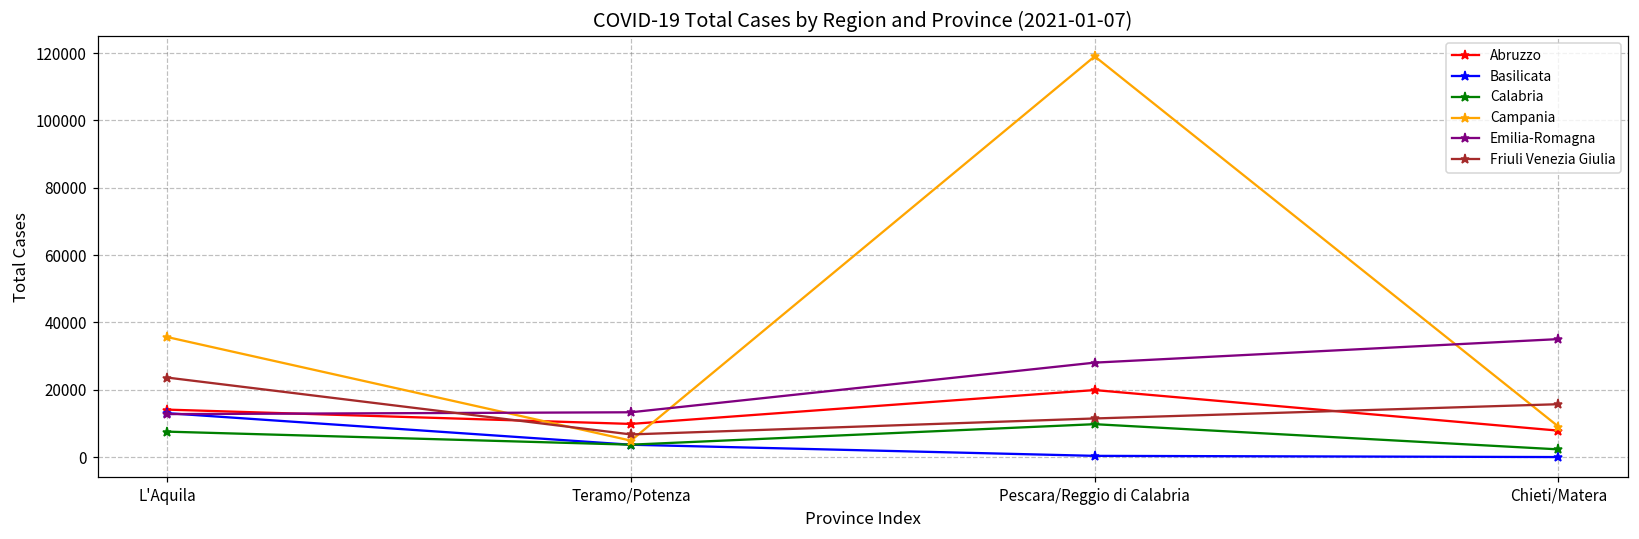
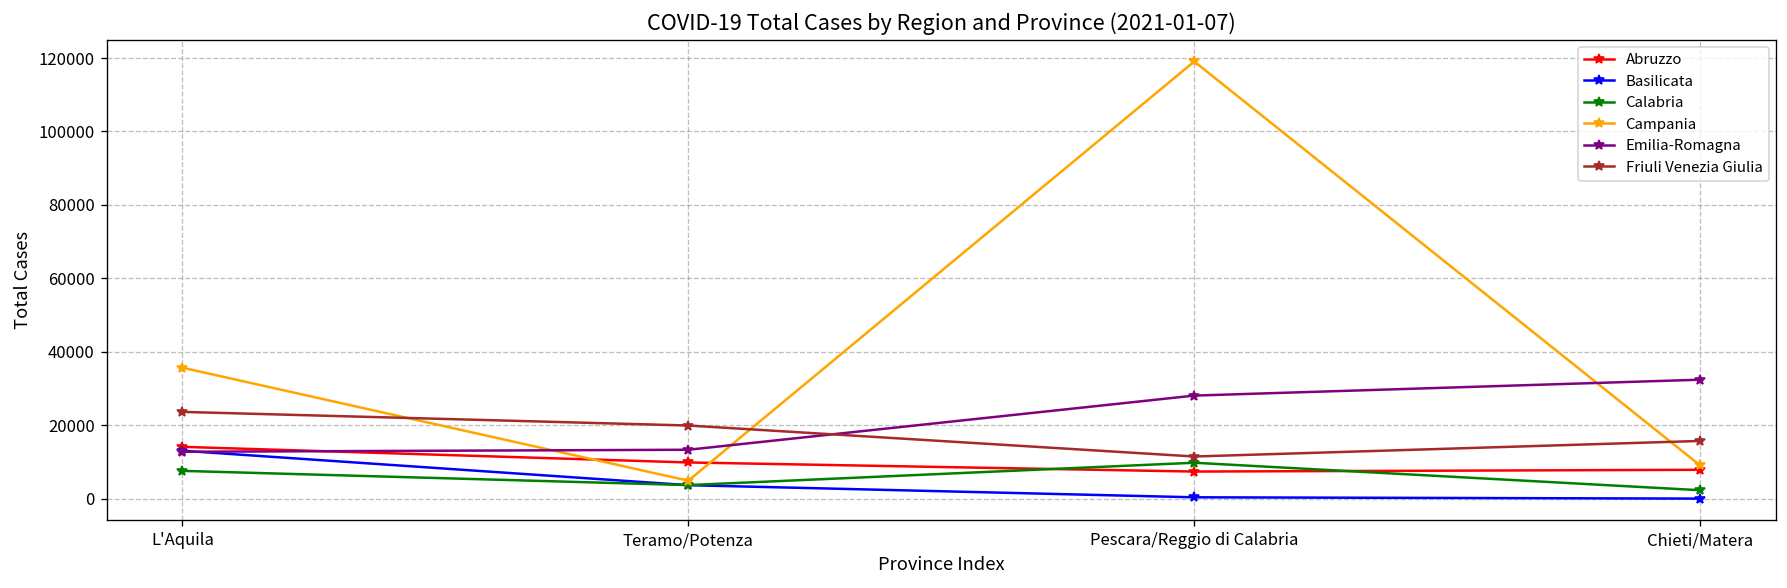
Friuli Venezia Giulia, Teramo/Potenza: 7000 -> 20000
Abruzzo, Pescara/Reggio di Calabria: 20000 -> 7000
Emilia-Romagna, Chieti/Matera: 35000 -> 32000
